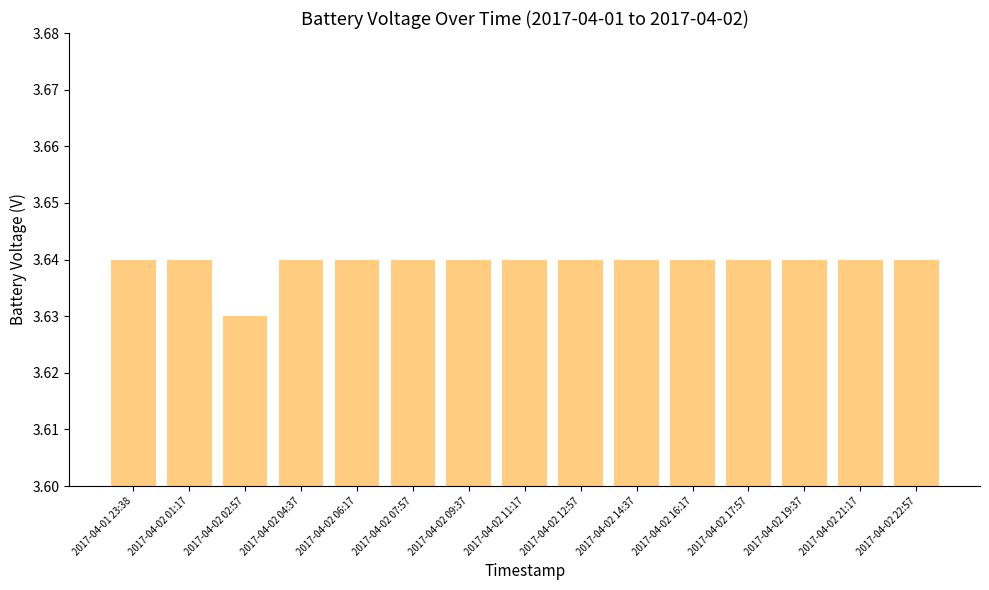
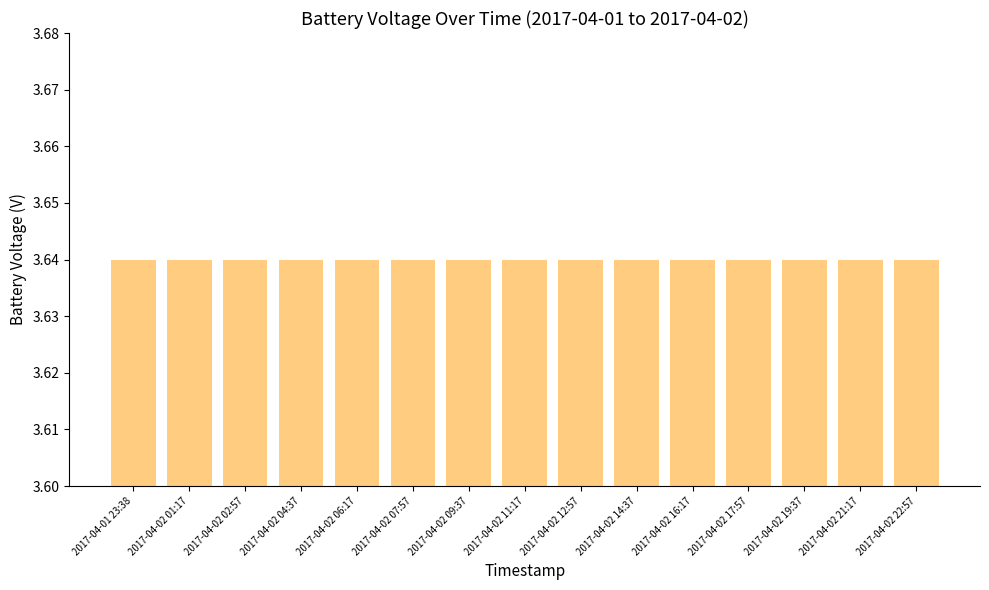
2017-04-02 02:57: 3.63 -> 3.64
